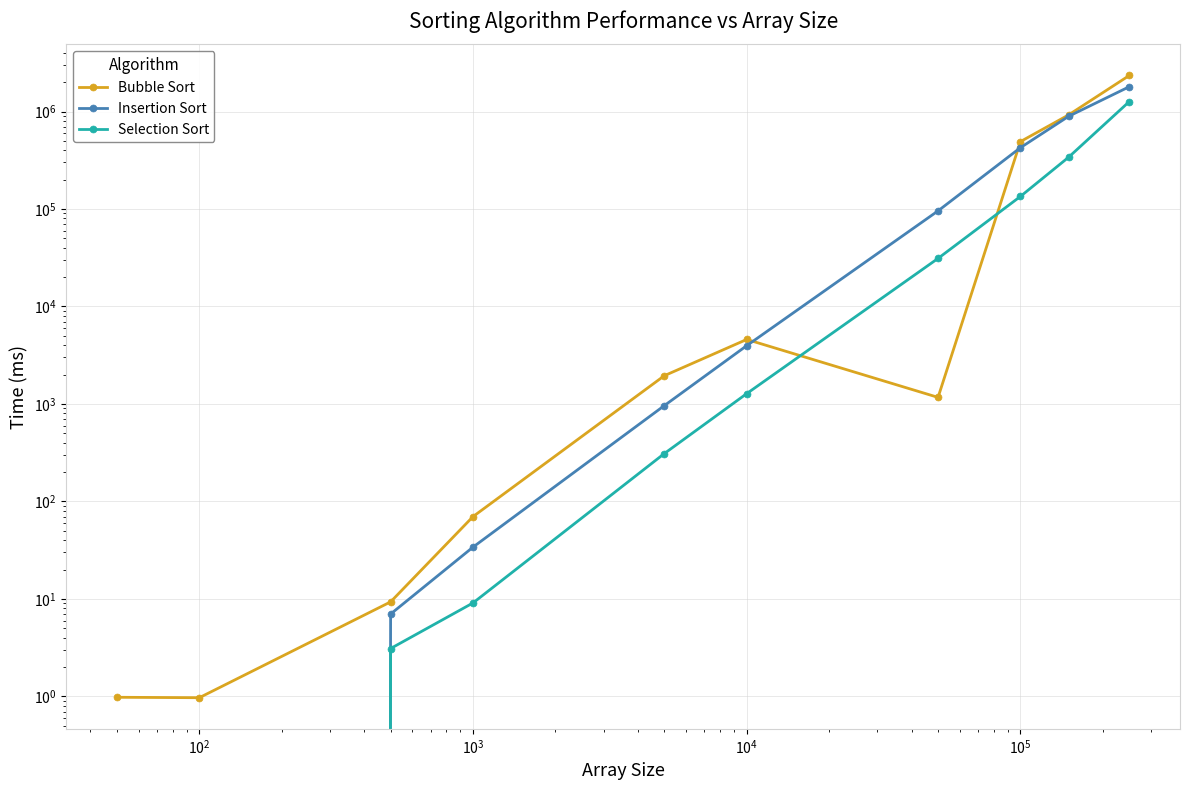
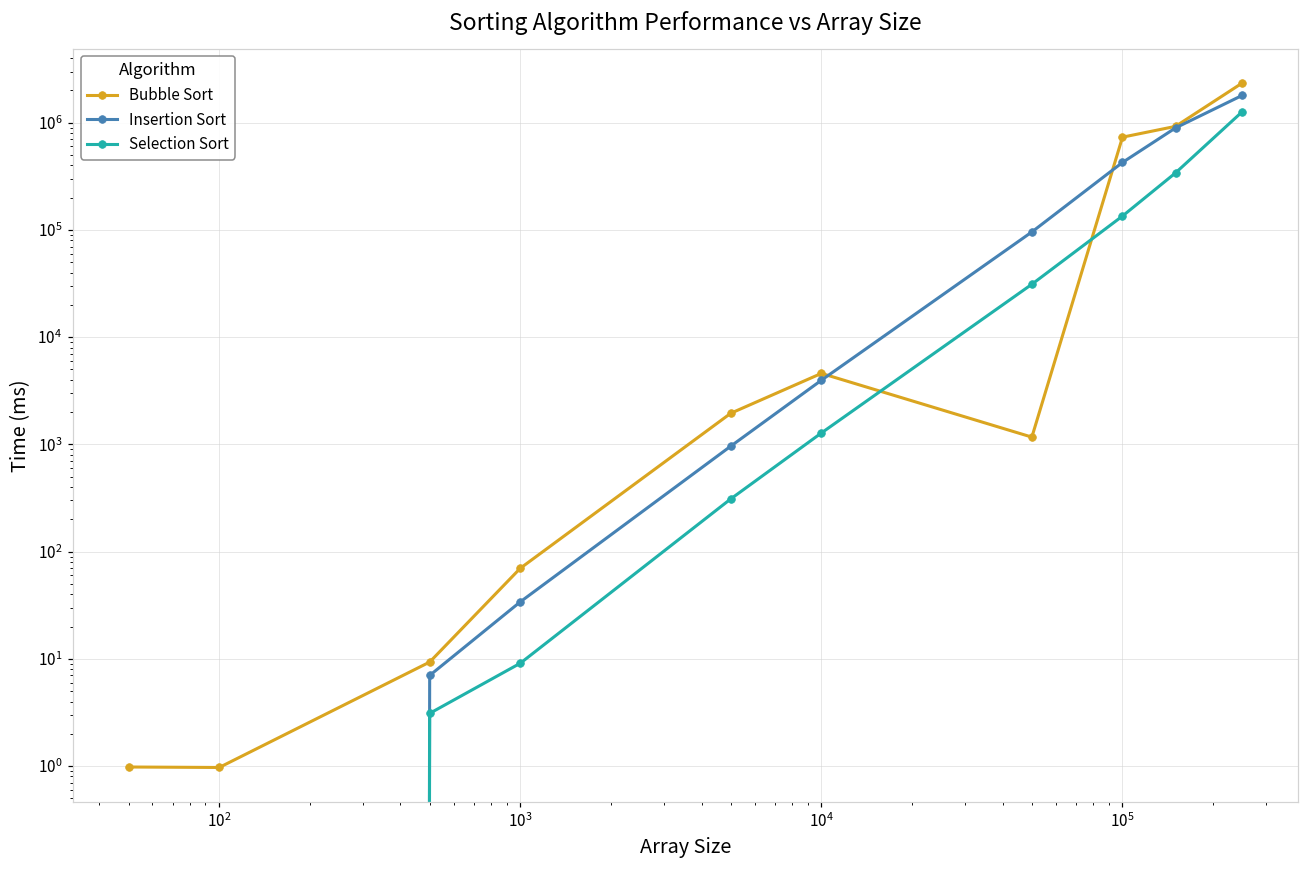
Bubble Sort, 10^5: 500000 -> 700000
